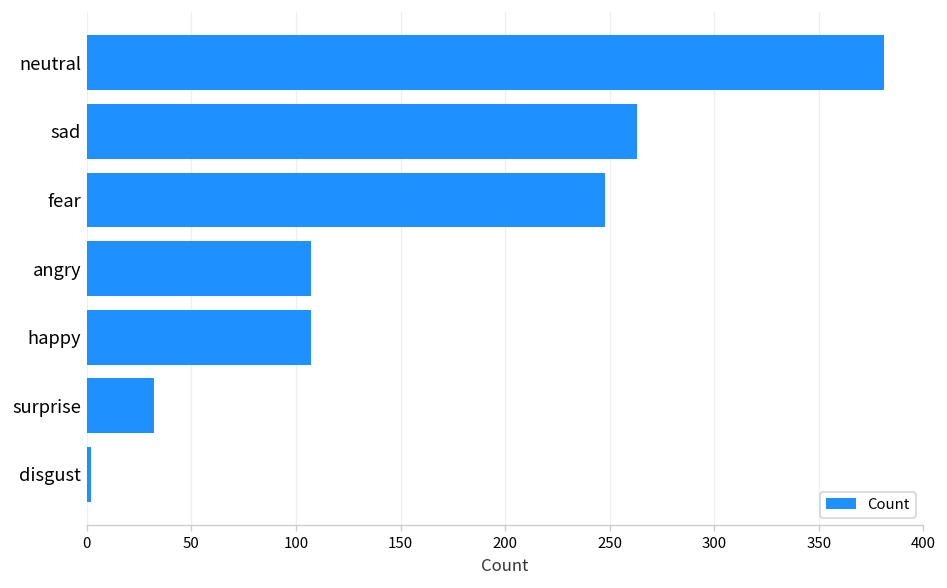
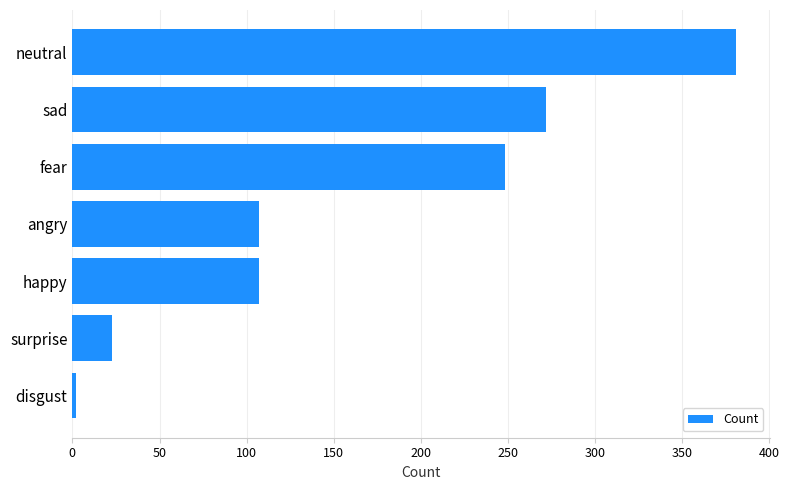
sad: 263 -> 272
surprise: 32 -> 23
